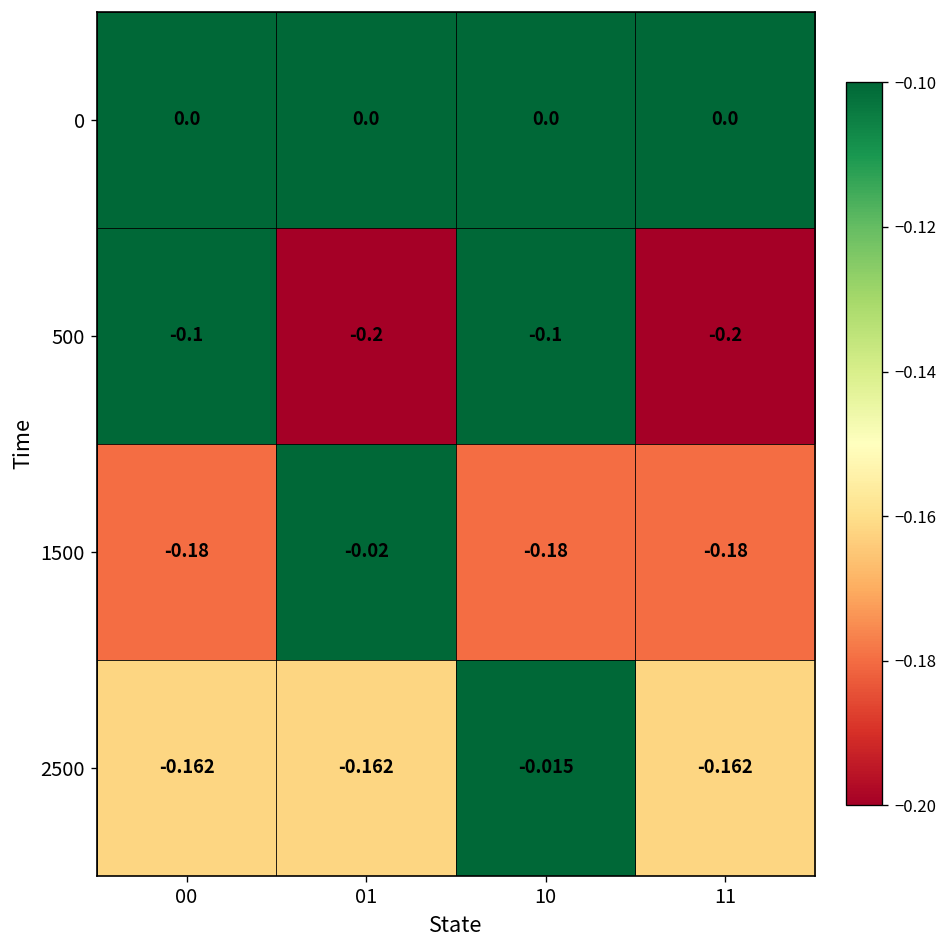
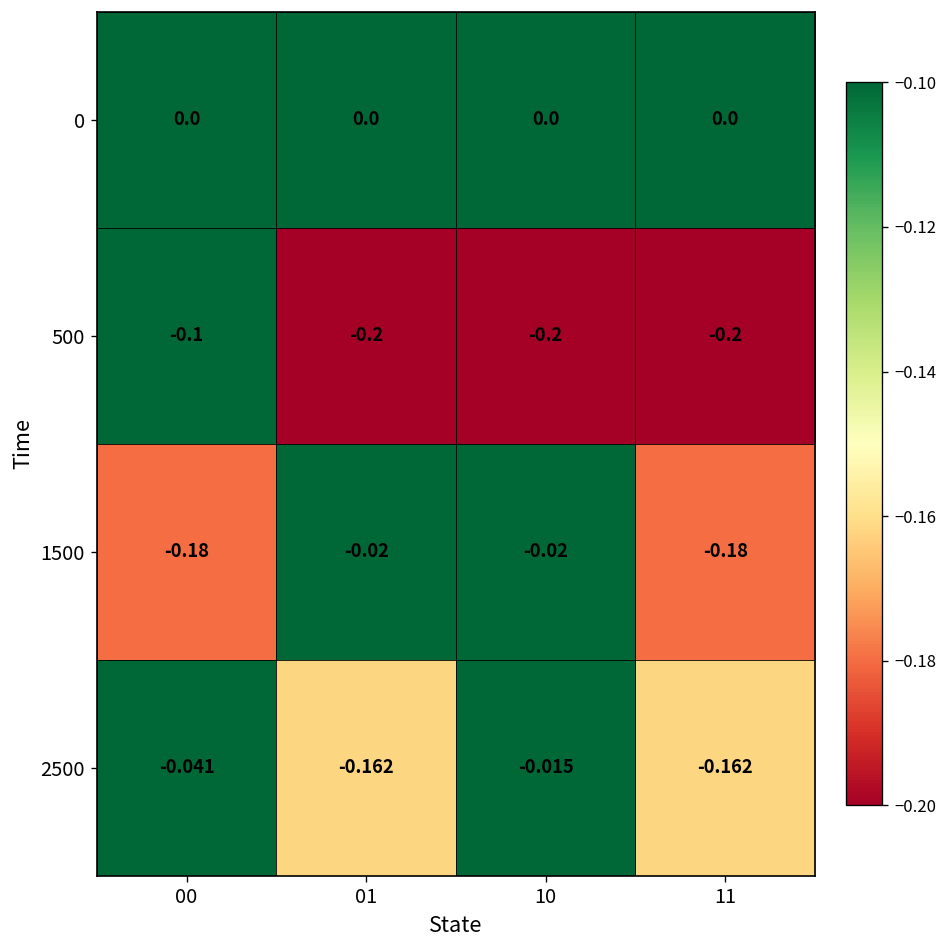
500, 10: -0.1 -> -0.2
1500, 10: -0.18 -> -0.02
2500, 00: -0.162 -> -0.041
